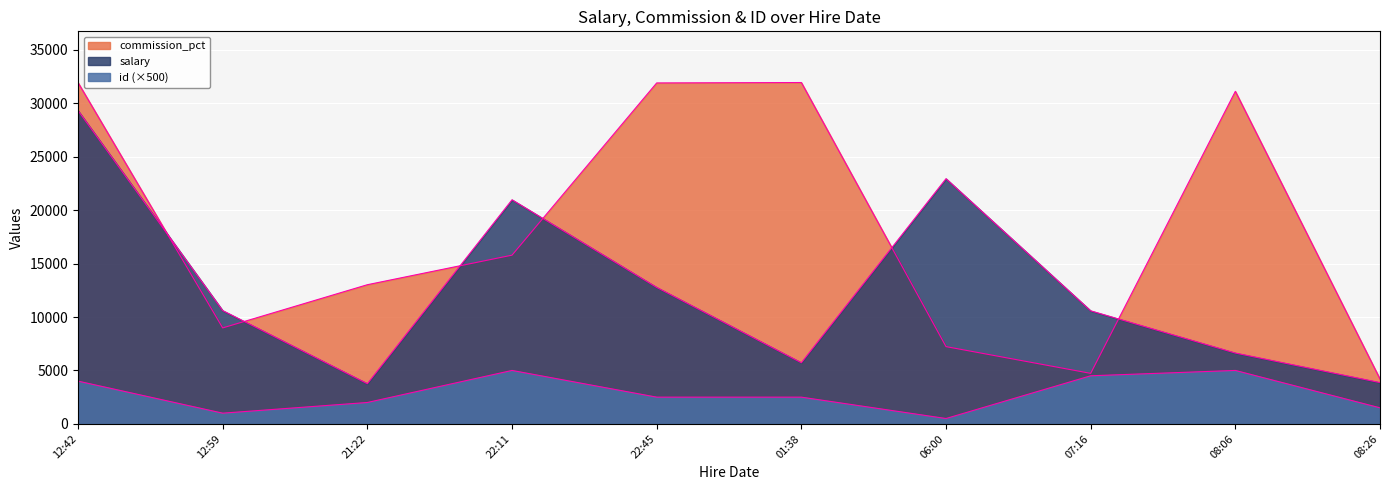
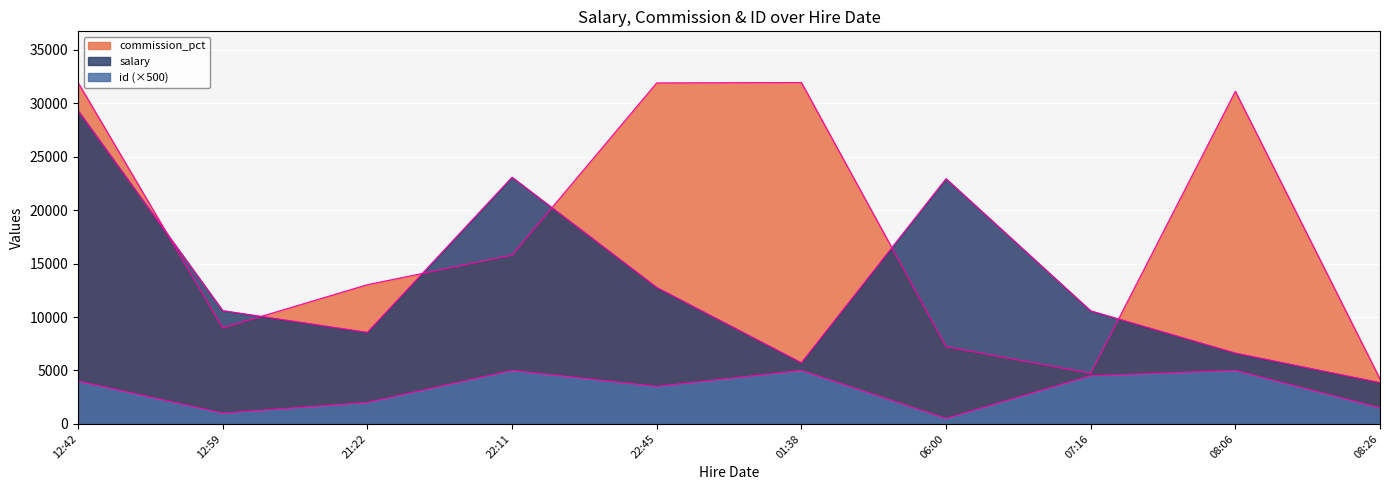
salary, 21:22: 3800 -> 8600
salary, 22:11: 21000 -> 23100
id (×500), 22:45: 2500 -> 3500
id (×500), 01:38: 2500 -> 5000
